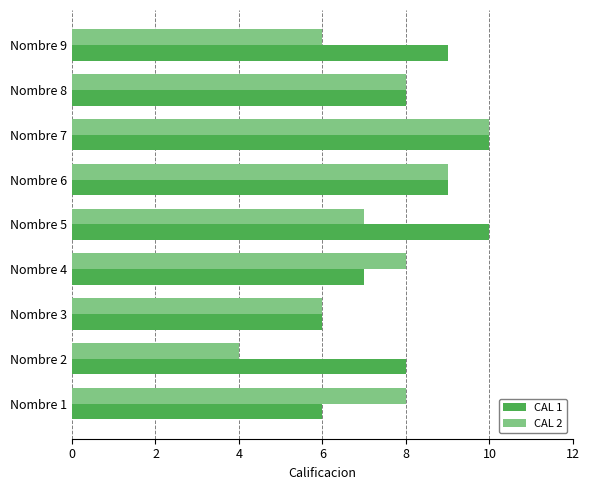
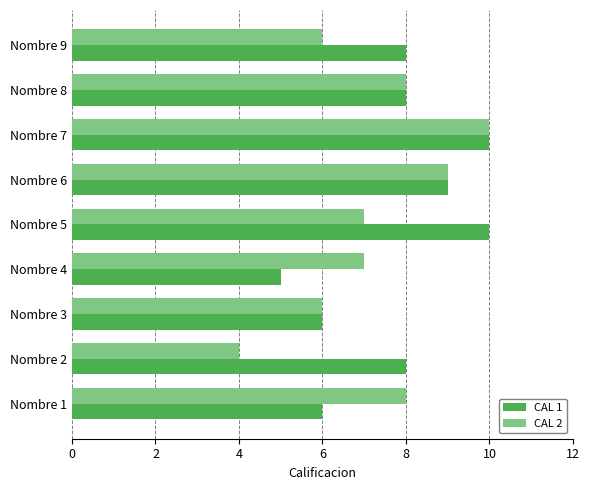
CAL 1, Nombre 9: 9 -> 8
CAL 2, Nombre 4: 8 -> 7
CAL 1, Nombre 4: 7 -> 5
